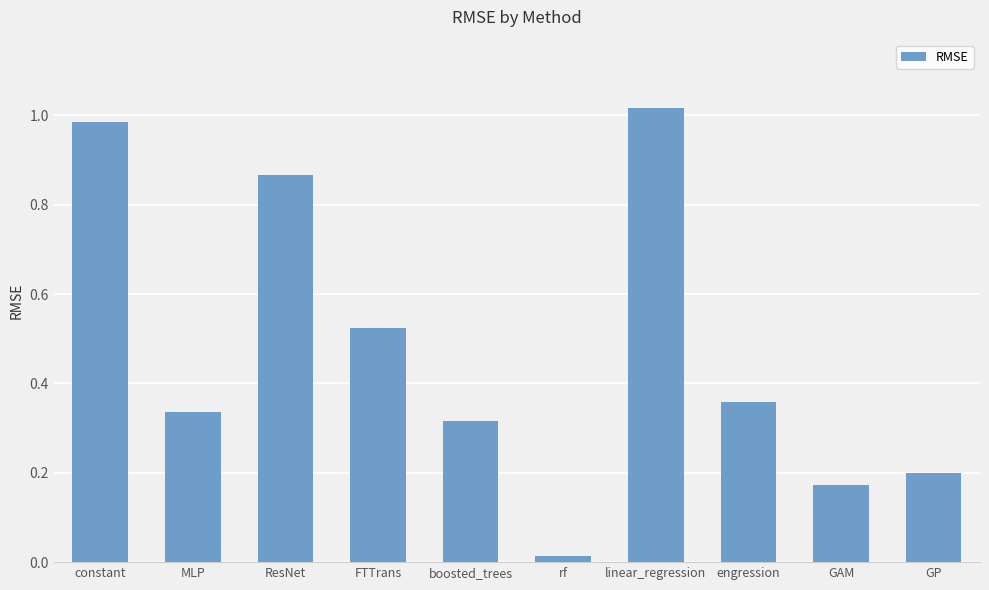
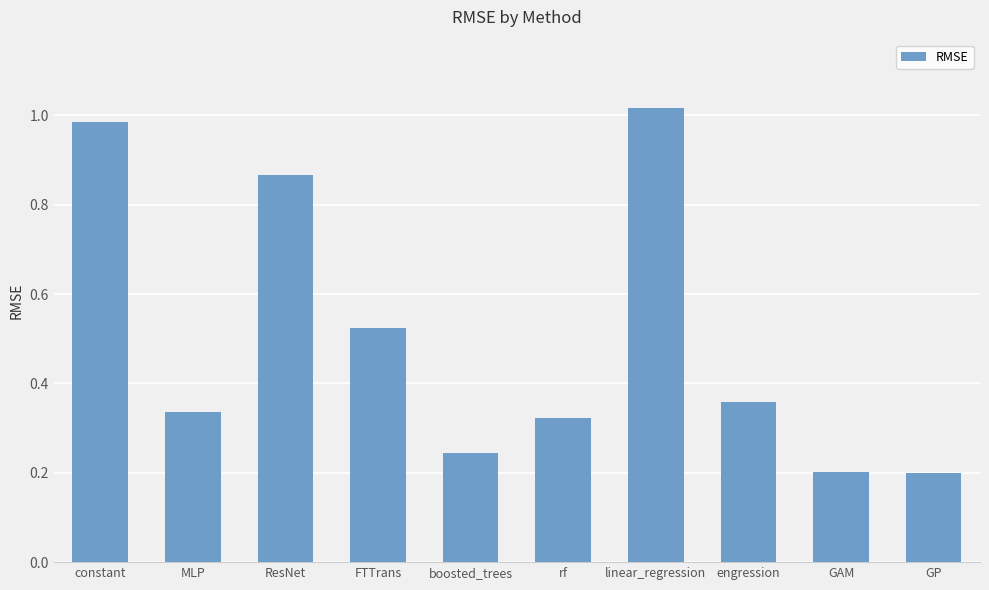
boosted_trees: 0.32 -> 0.24
rf: 0.01 -> 0.32
GAM: 0.17 -> 0.20
